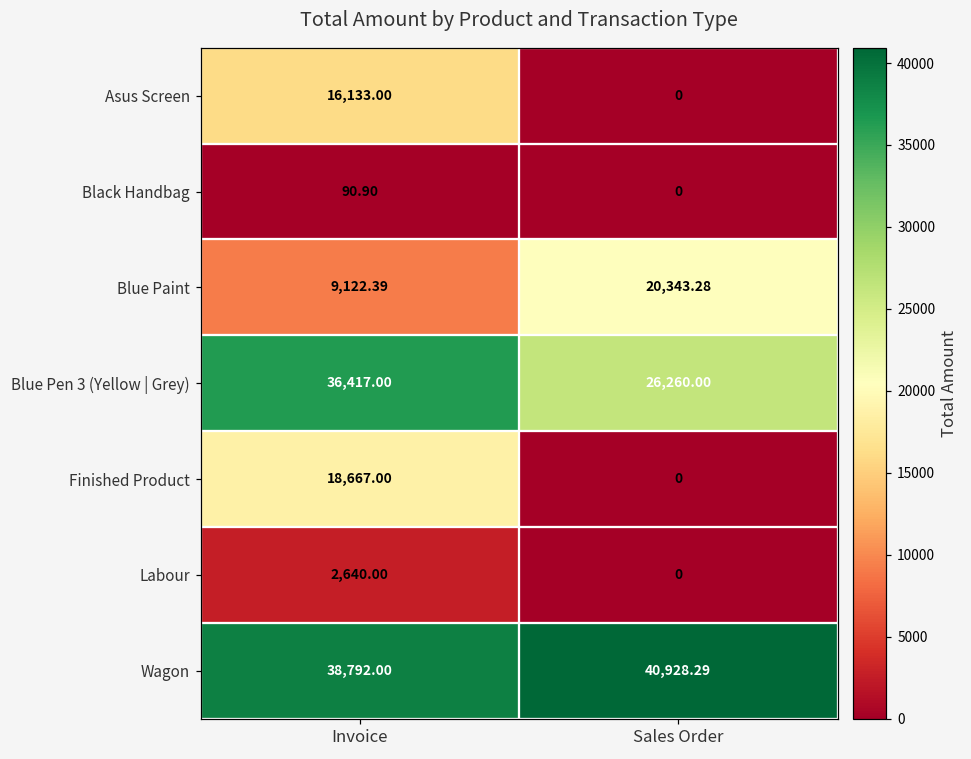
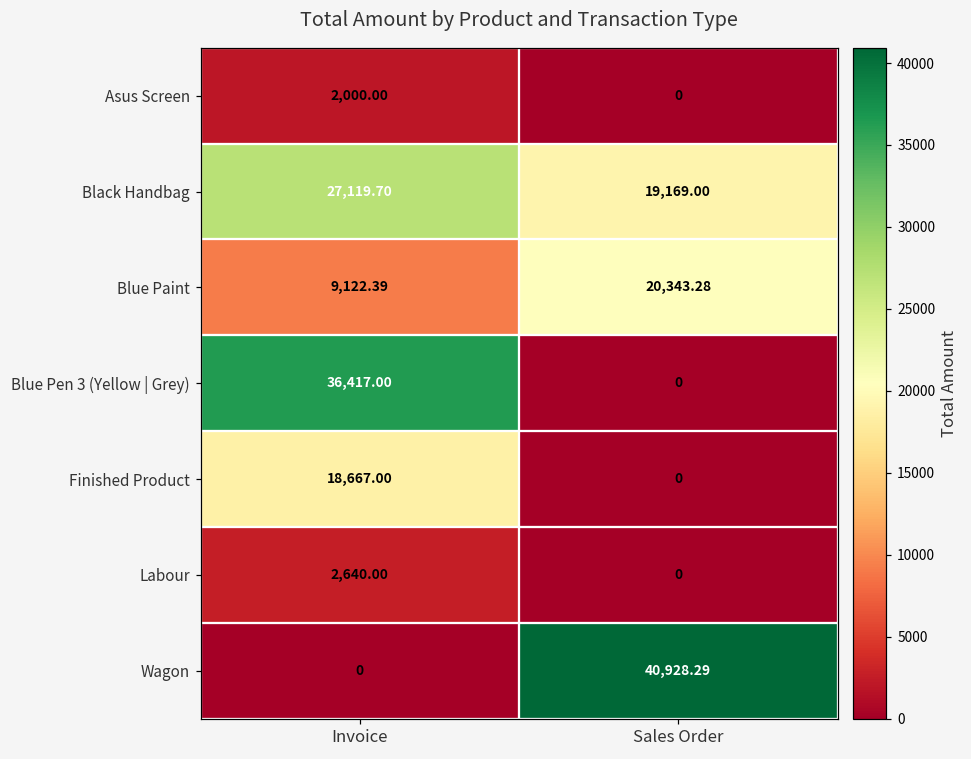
Asus Screen, Invoice: 16,133.00 -> 2,000.00
Black Handbag, Invoice: 90.90 -> 27,119.70
Black Handbag, Sales Order: 0 -> 19,169.00
Blue Pen 3 (Yellow | Grey), Sales Order: 26,260.00 -> 0
Wagon, Invoice: 38,792.00 -> 0
